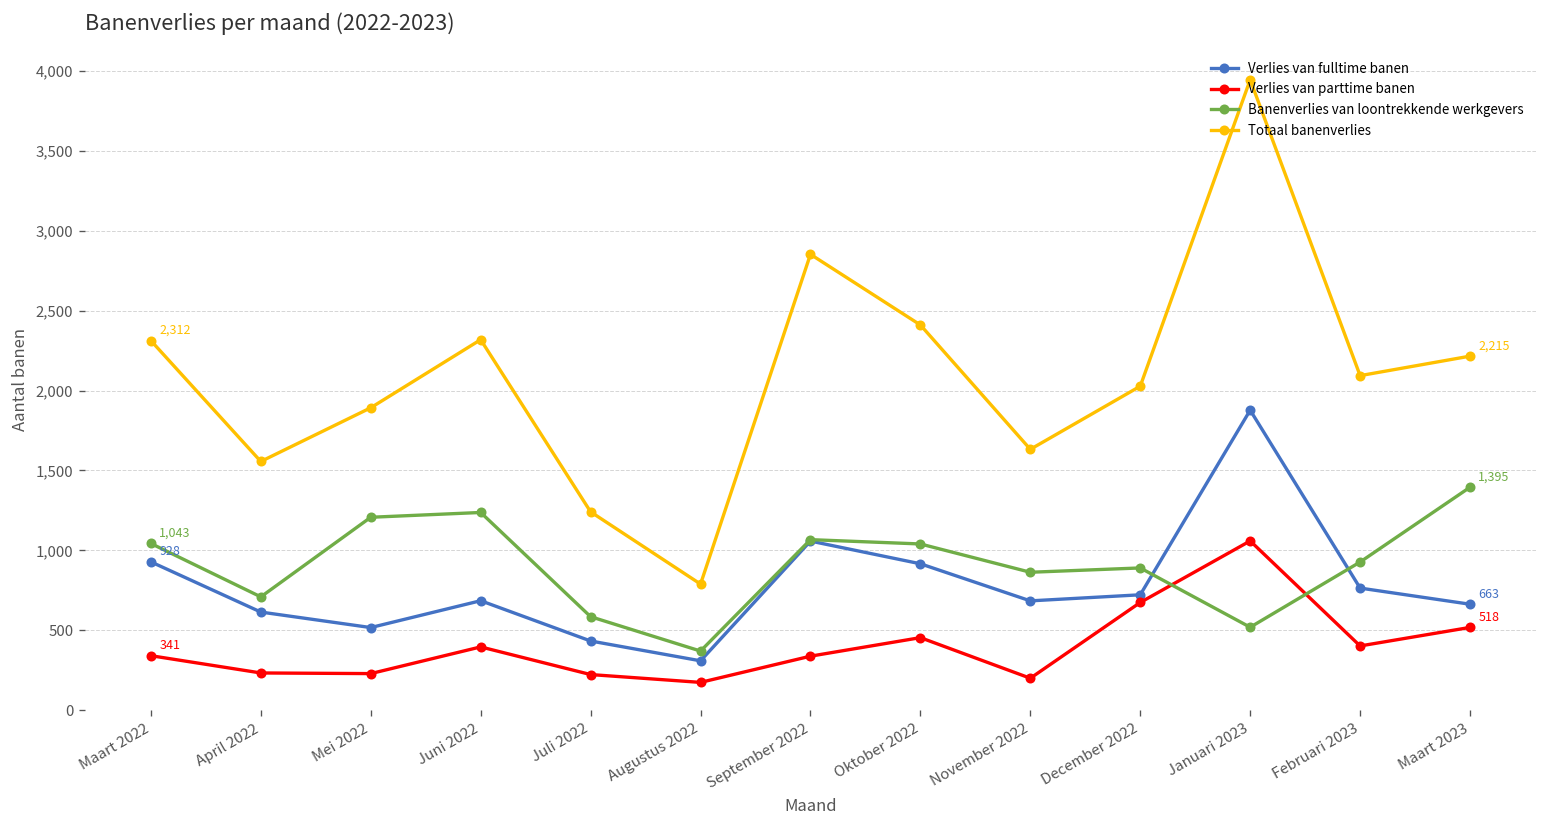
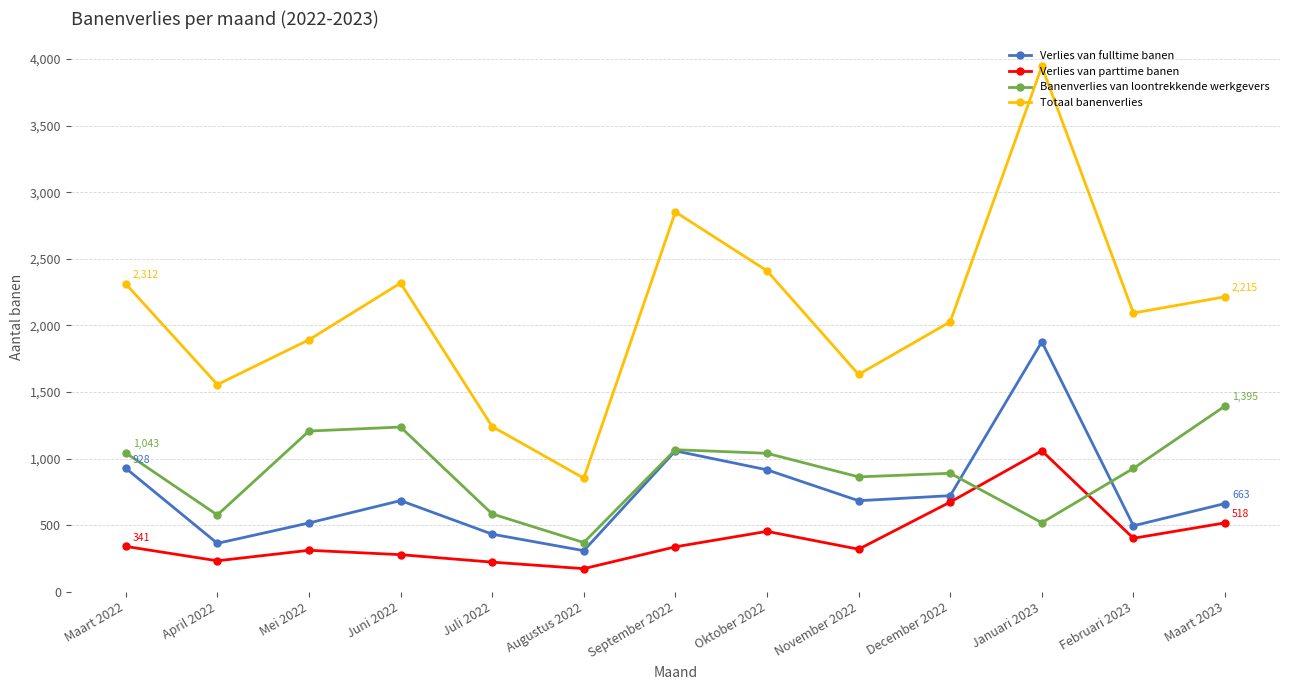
Verlies van fulltime banen, April 2022: 610 -> 360
Banenverlies van loontrekkende werkgevers, April 2022: 710 -> 580
Verlies van parttime banen, Mei 2022: 230 -> 310
Verlies van parttime banen, Juni 2022: 400 -> 280
Totaal banenverlies, Augustus 2022: 790 -> 850
Verlies van parttime banen, November 2022: 200 -> 320
Verlies van fulltime banen, Februari 2023: 760 -> 500
